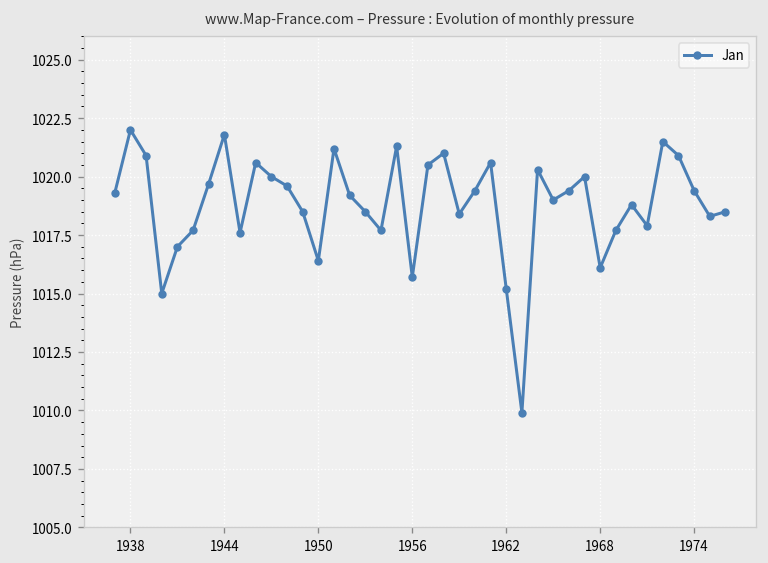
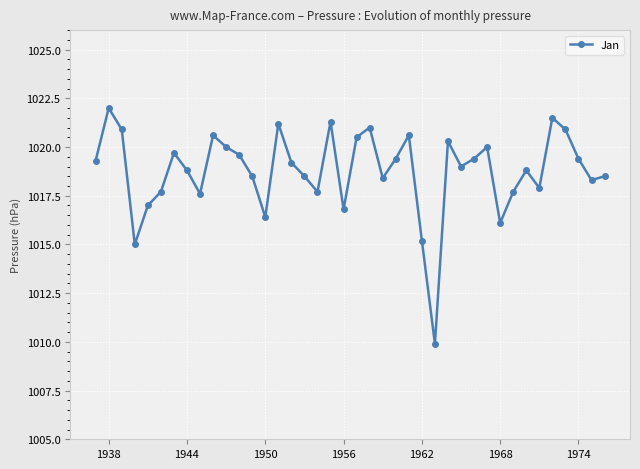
1944: 1021.8 -> 1018.8
1956: 1015.7 -> 1016.8
